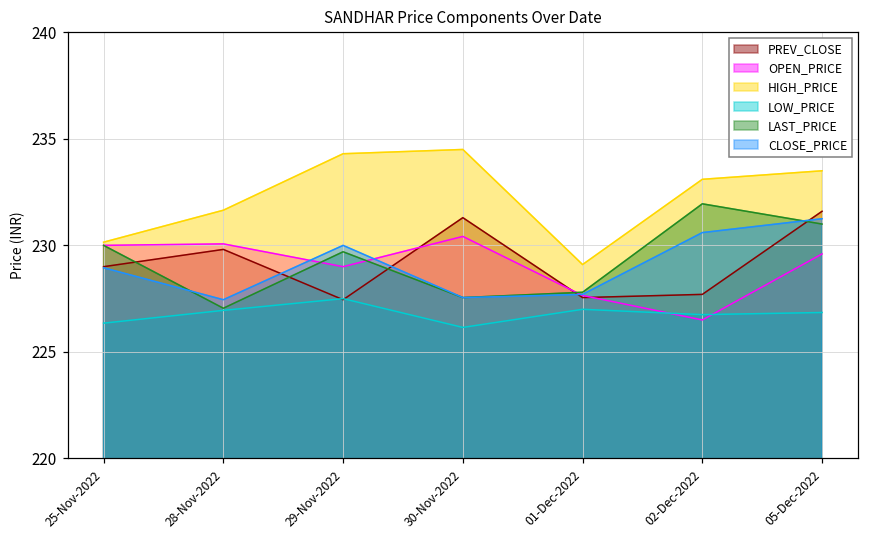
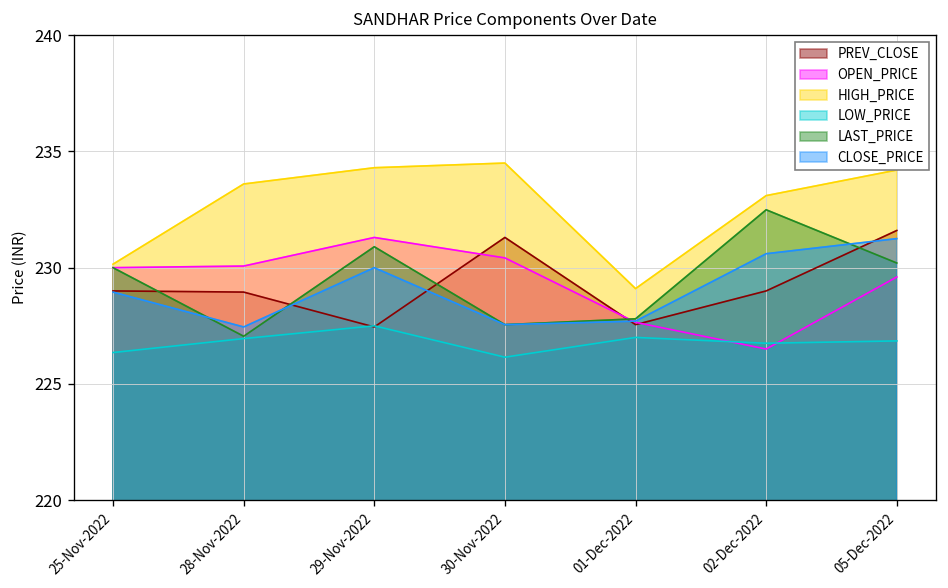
PREV_CLOSE, 28-Nov-2022: 229.8 -> 229.0
HIGH_PRICE, 28-Nov-2022: 231.7 -> 233.6
OPEN_PRICE, 29-Nov-2022: 229.0 -> 231.3
LAST_PRICE, 29-Nov-2022: 229.7 -> 230.9
PREV_CLOSE, 02-Dec-2022: 227.7 -> 229.0
LAST_PRICE, 02-Dec-2022: 232.0 -> 232.5
HIGH_PRICE, 05-Dec-2022: 233.5 -> 234.2
LAST_PRICE, 05-Dec-2022: 231.0 -> 230.2
